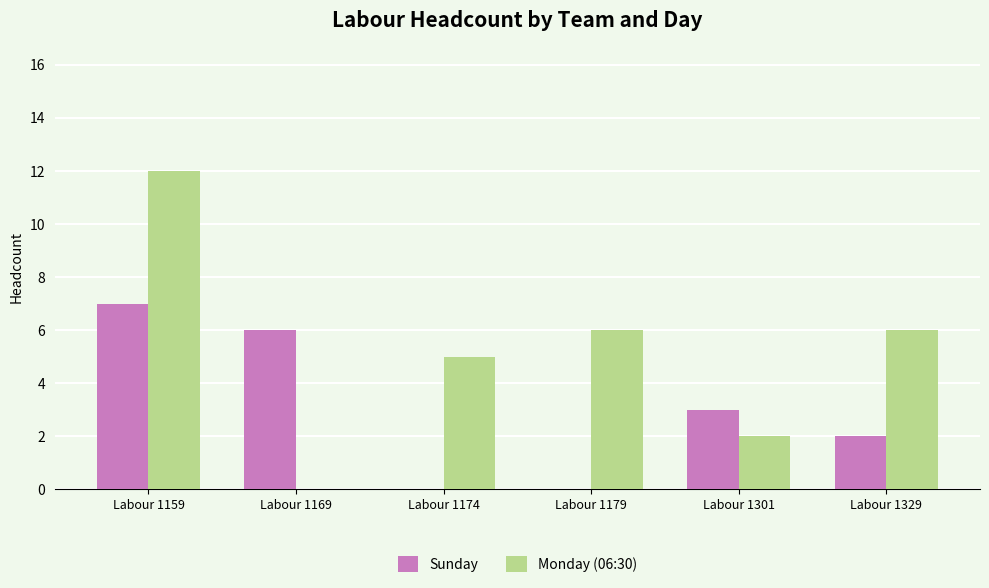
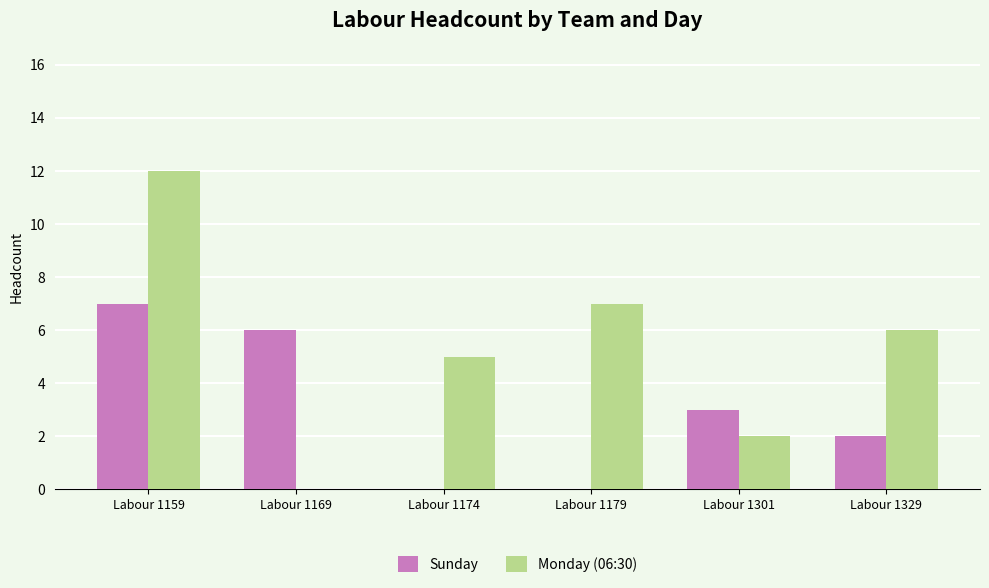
Monday (06:30), Labour 1179: 6 -> 7
